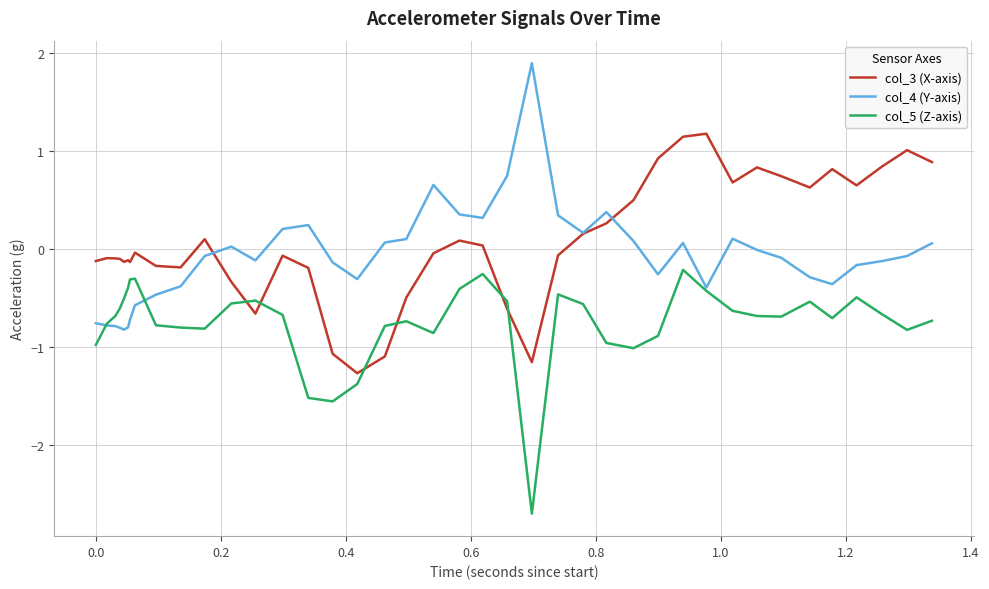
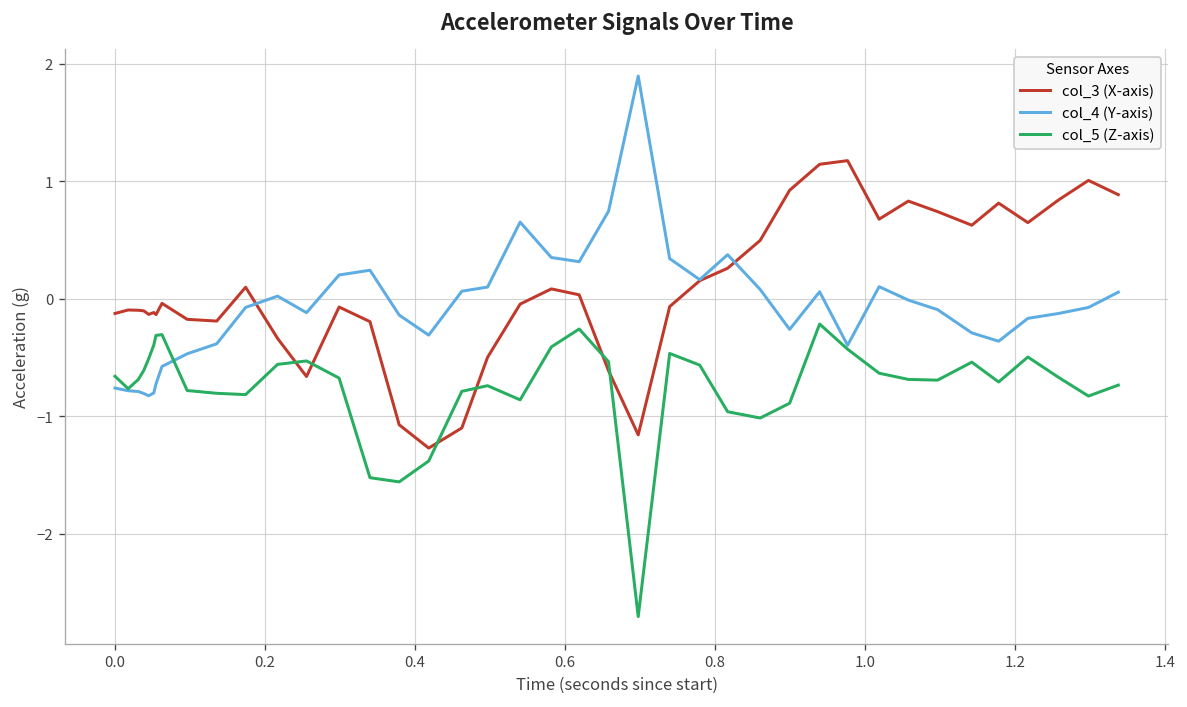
col_5 (Z-axis), 0.0: -1.0 -> -0.7
